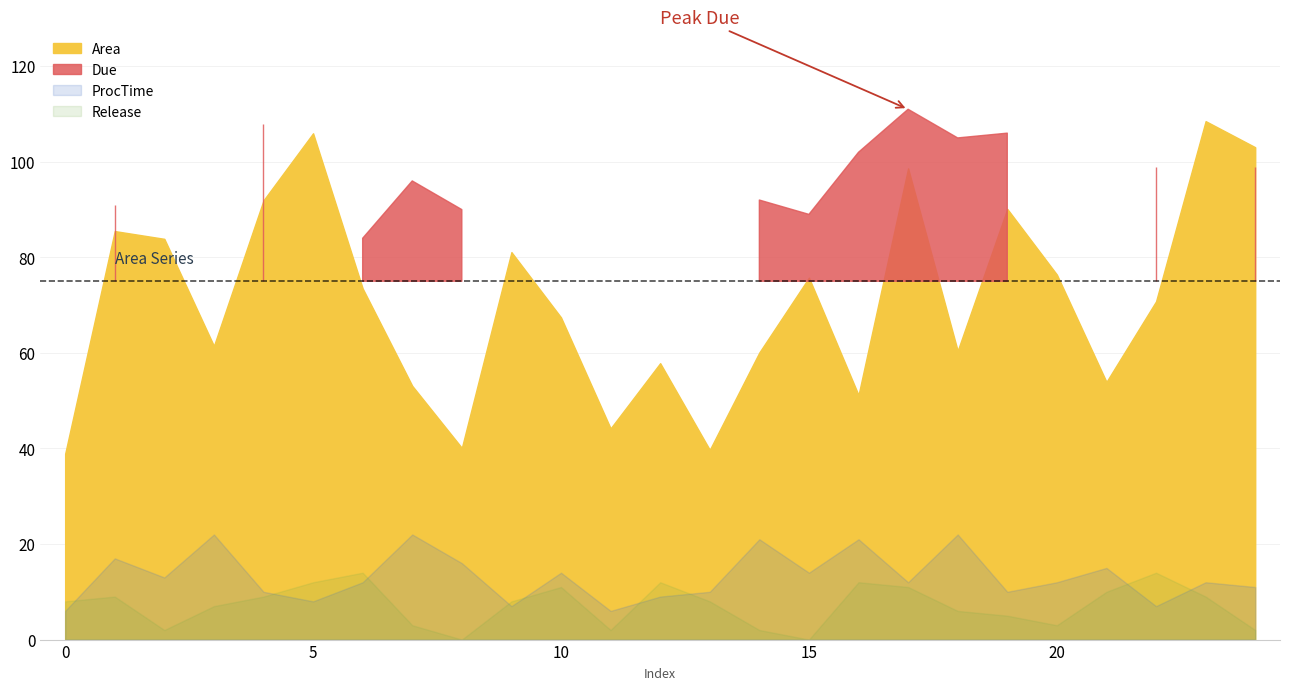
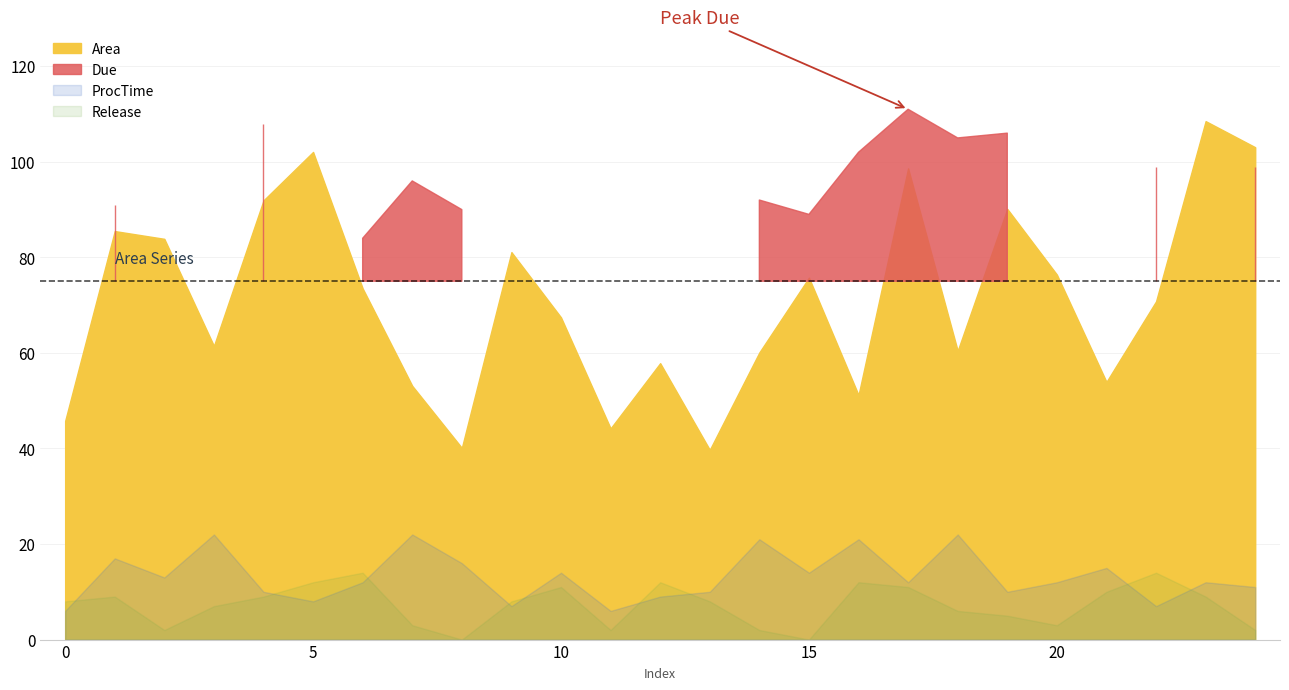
Area, 0: 39 -> 46
Area, 5: 106 -> 102
